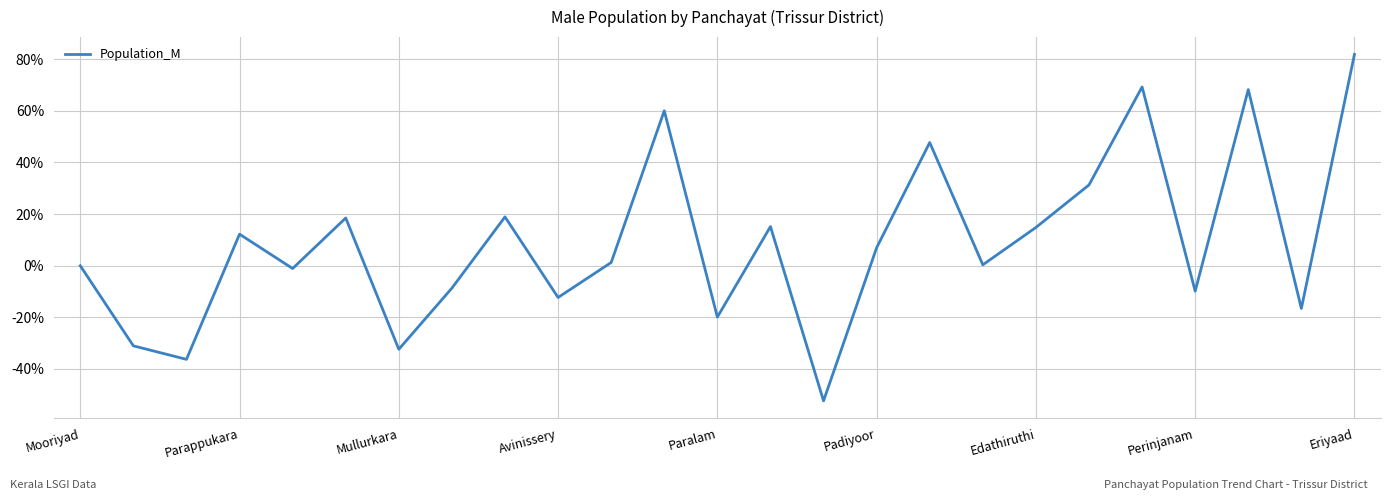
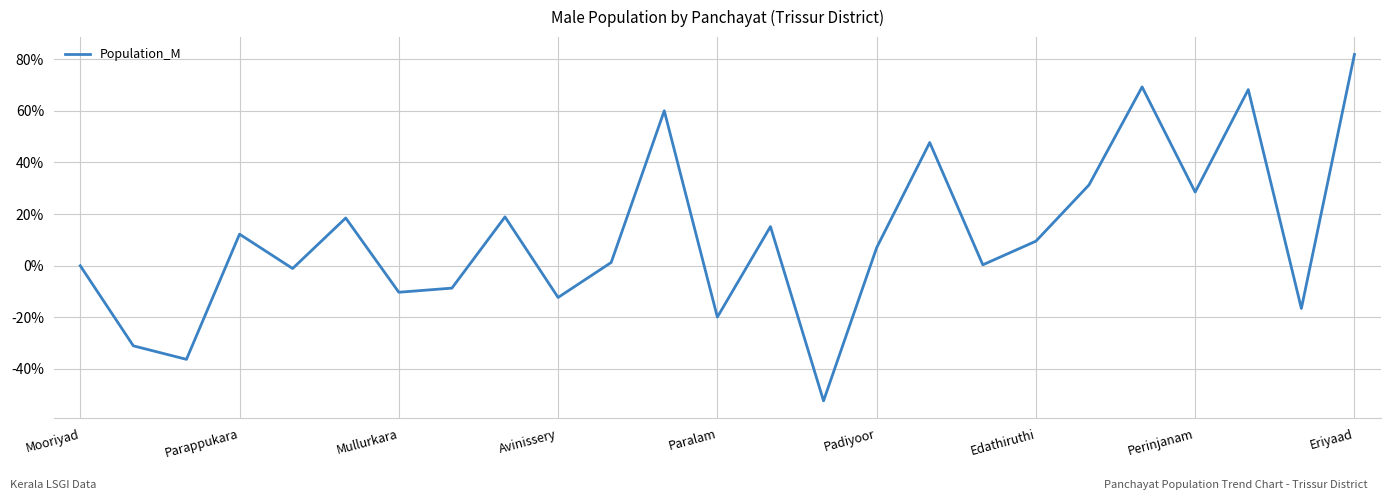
Mullurkara: -32% -> -10%
Edathiruthi: 15% -> 10%
Perinjanam: -10% -> 29%
